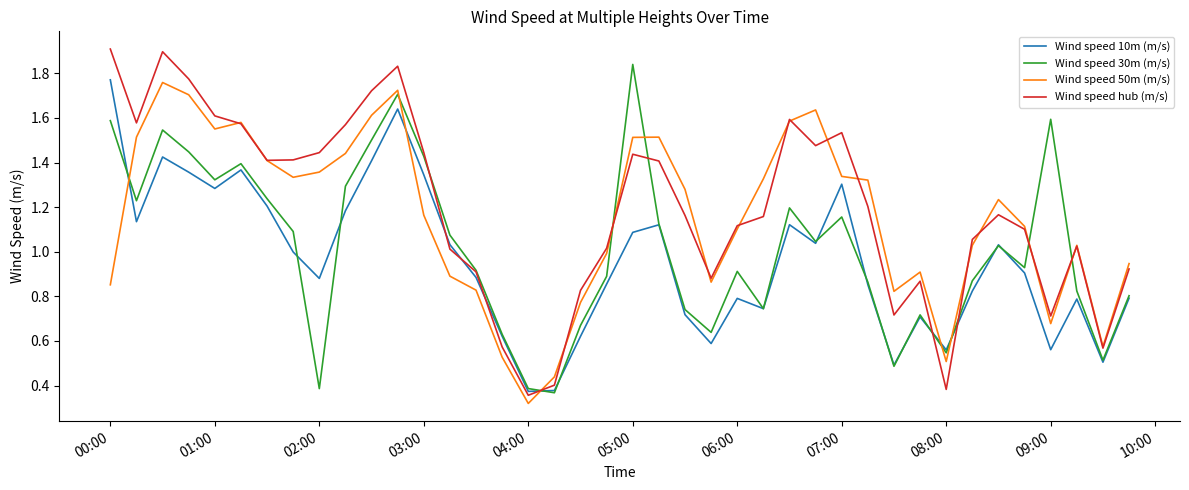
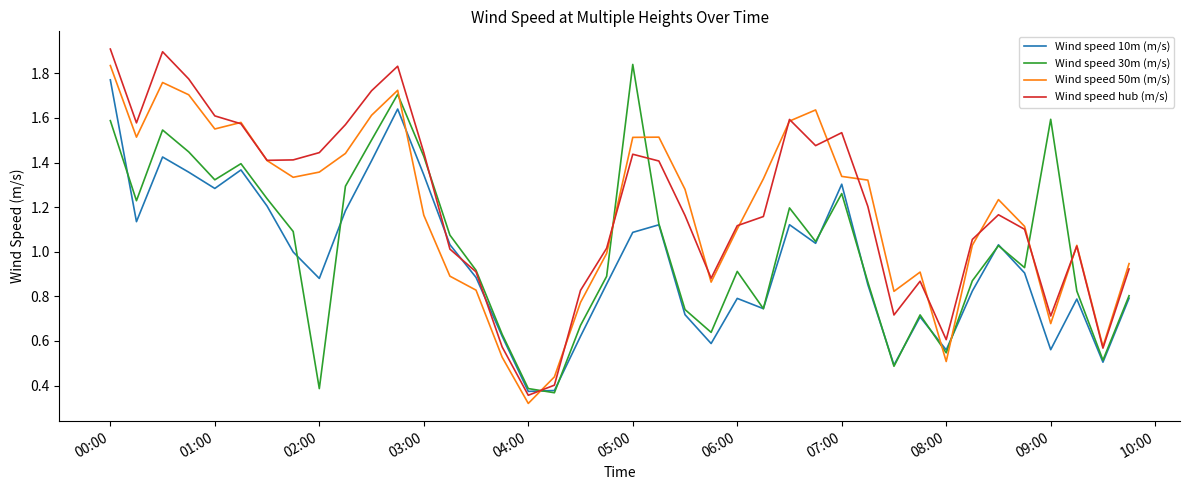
Wind speed 50m (m/s), 00:00: 0.85 -> 1.84
Wind speed 30m (m/s), 07:00: 1.16 -> 1.26
Wind speed hub (m/s), 08:00: 0.38 -> 0.61
